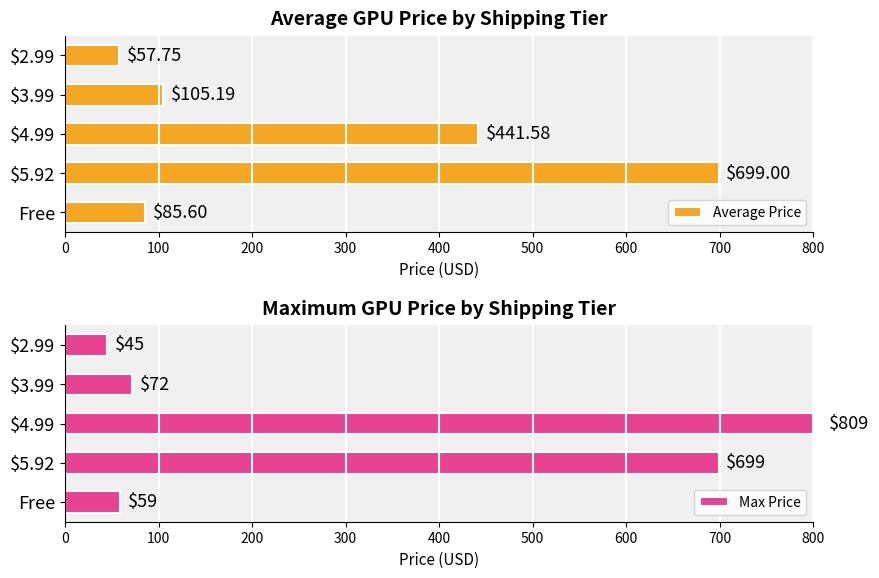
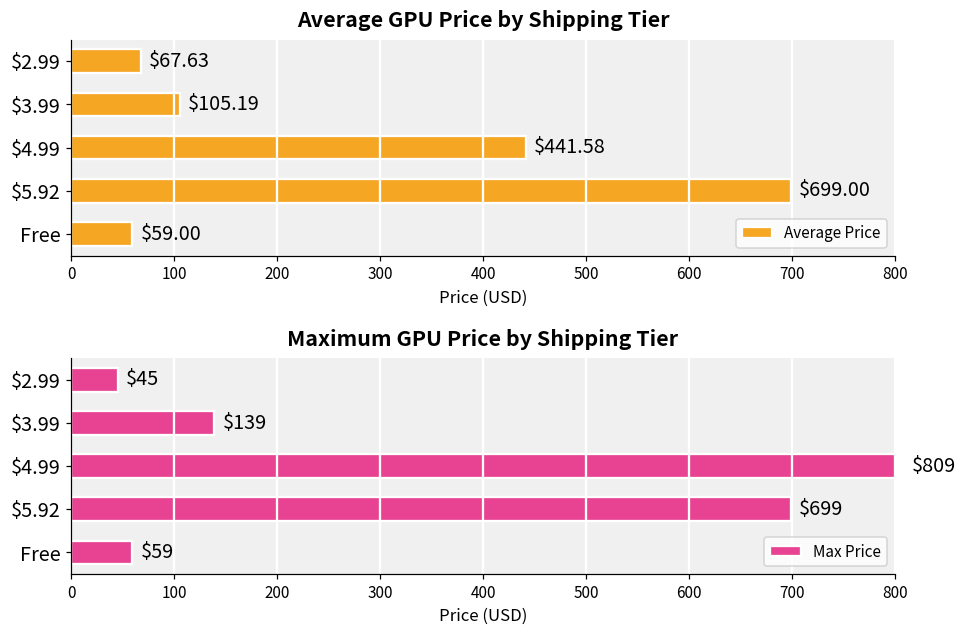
Average GPU Price by Shipping Tier, $2.99: $57.75 -> $67.63
Average GPU Price by Shipping Tier, Free: $85.60 -> $59.00
Maximum GPU Price by Shipping Tier, $3.99: $72 -> $139
